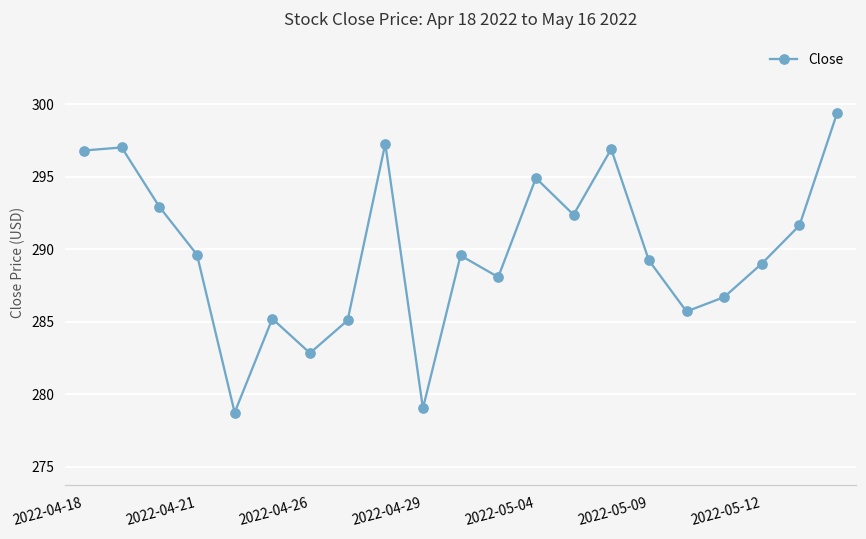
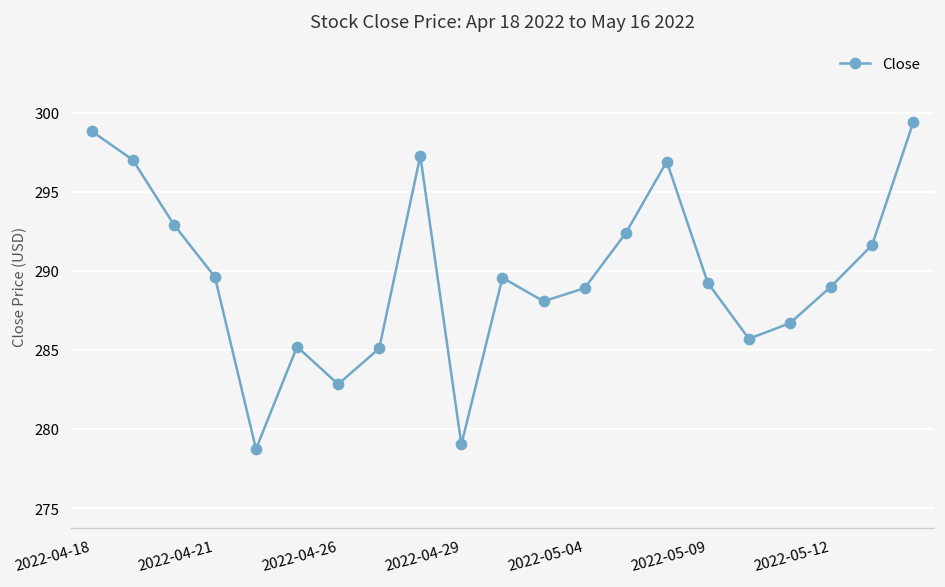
2022-04-18: 296.8 -> 298.8
2022-05-04: 294.9 -> 288.9
